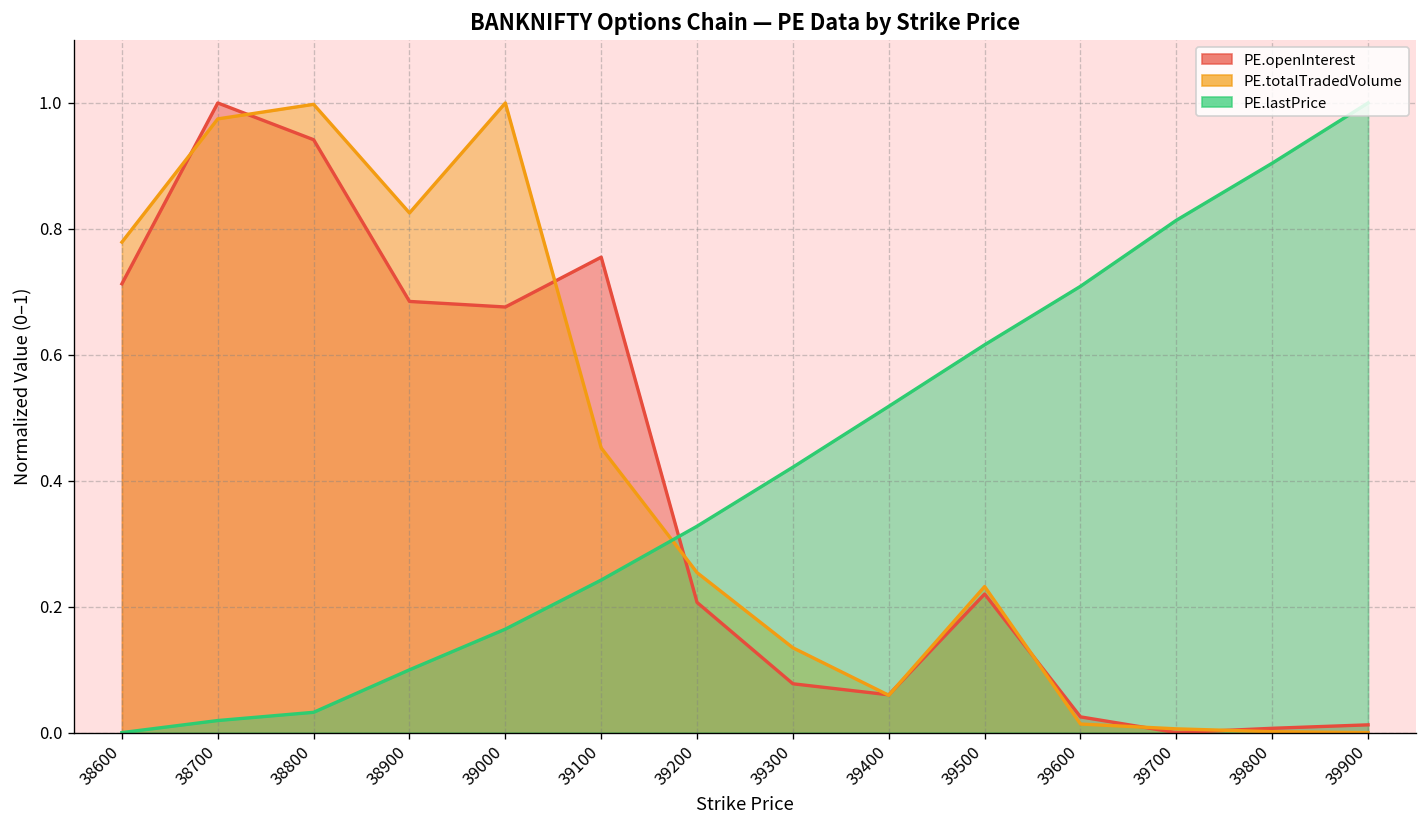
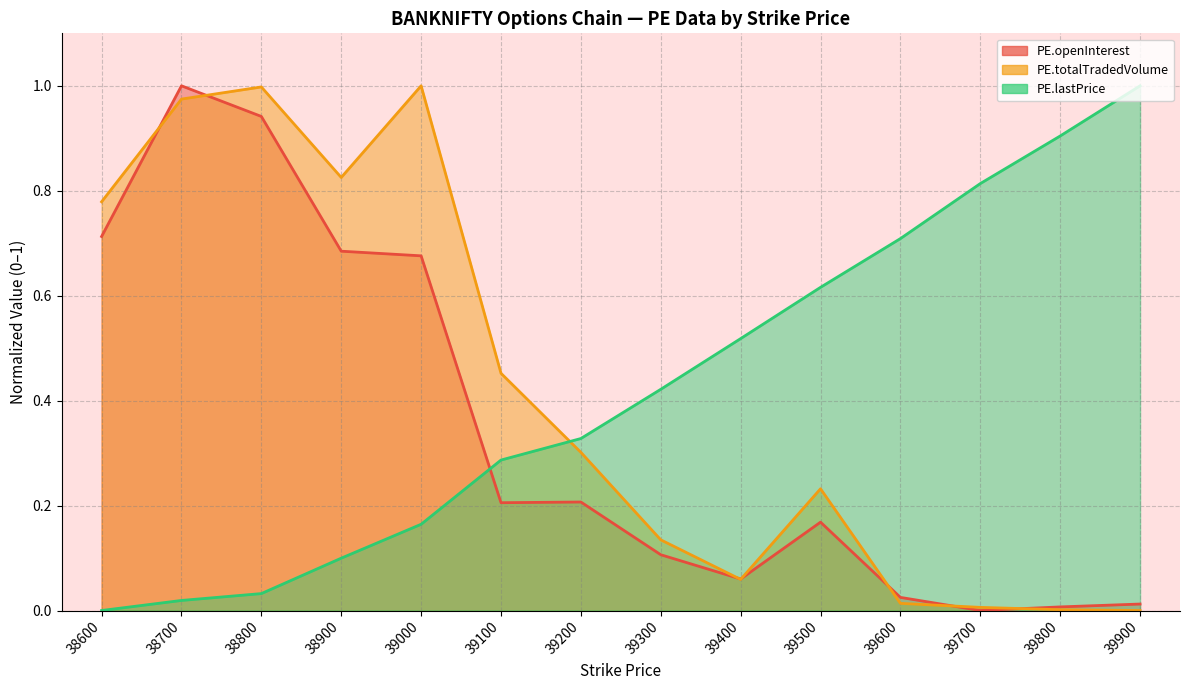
PE.openInterest, 39100: 0.76 -> 0.21
PE.lastPrice, 39100: 0.24 -> 0.29
PE.totalTradedVolume, 39200: 0.25 -> 0.30
PE.openInterest, 39300: 0.08 -> 0.11
PE.openInterest, 39500: 0.22 -> 0.17
